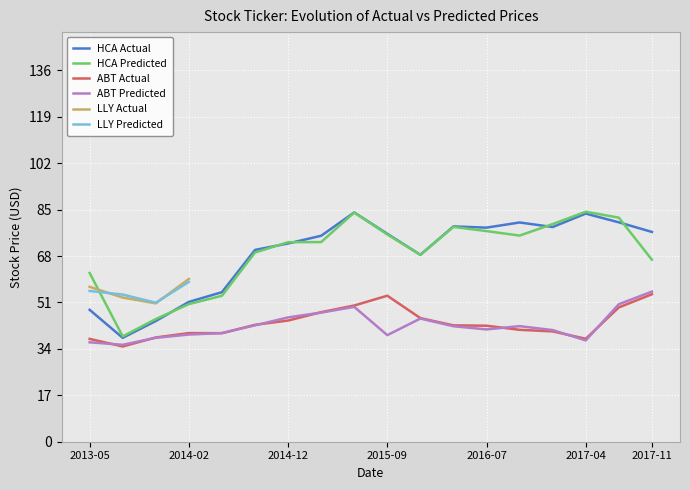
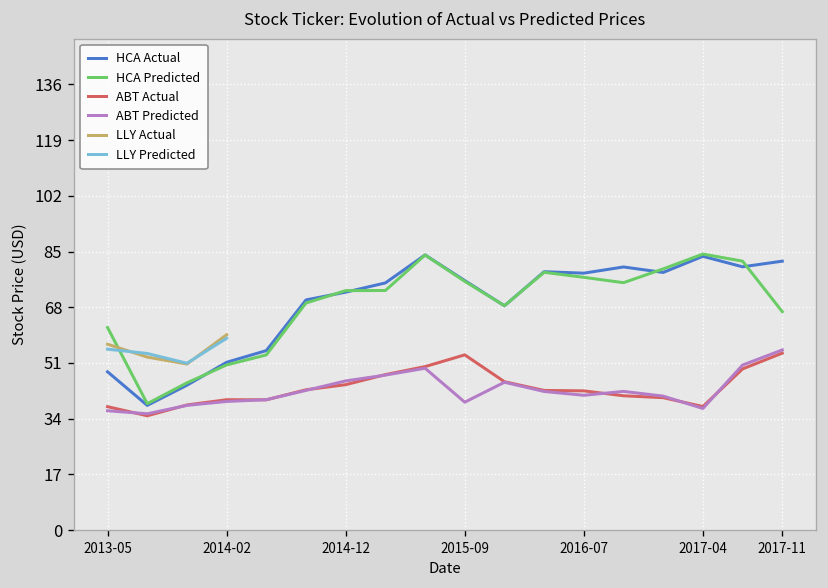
HCA Actual, 2017-11: 77 -> 82
